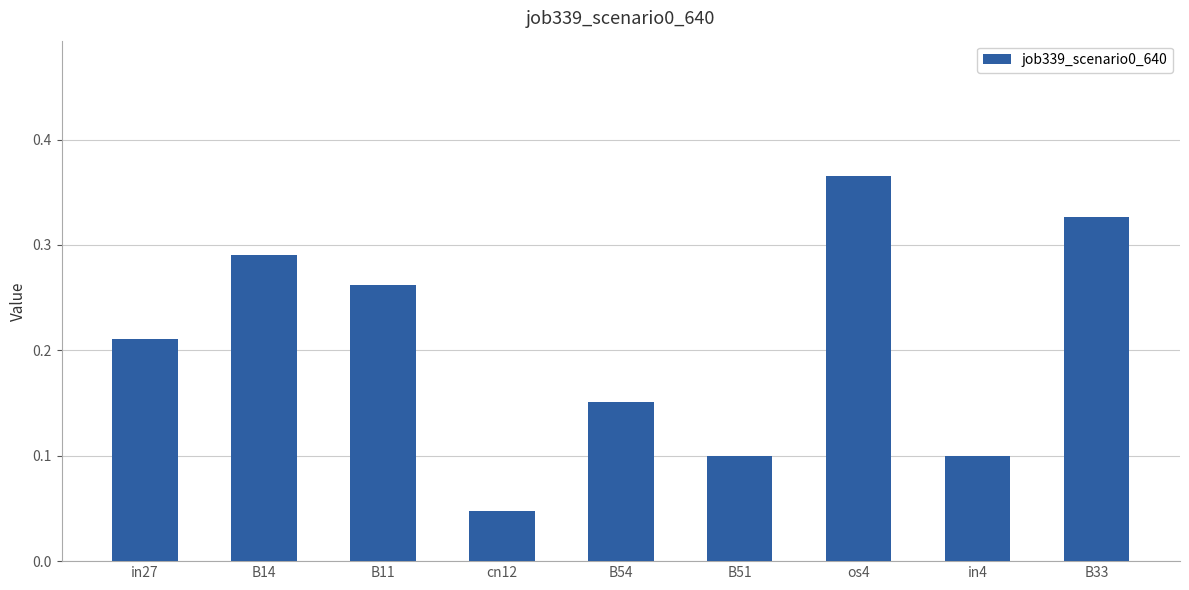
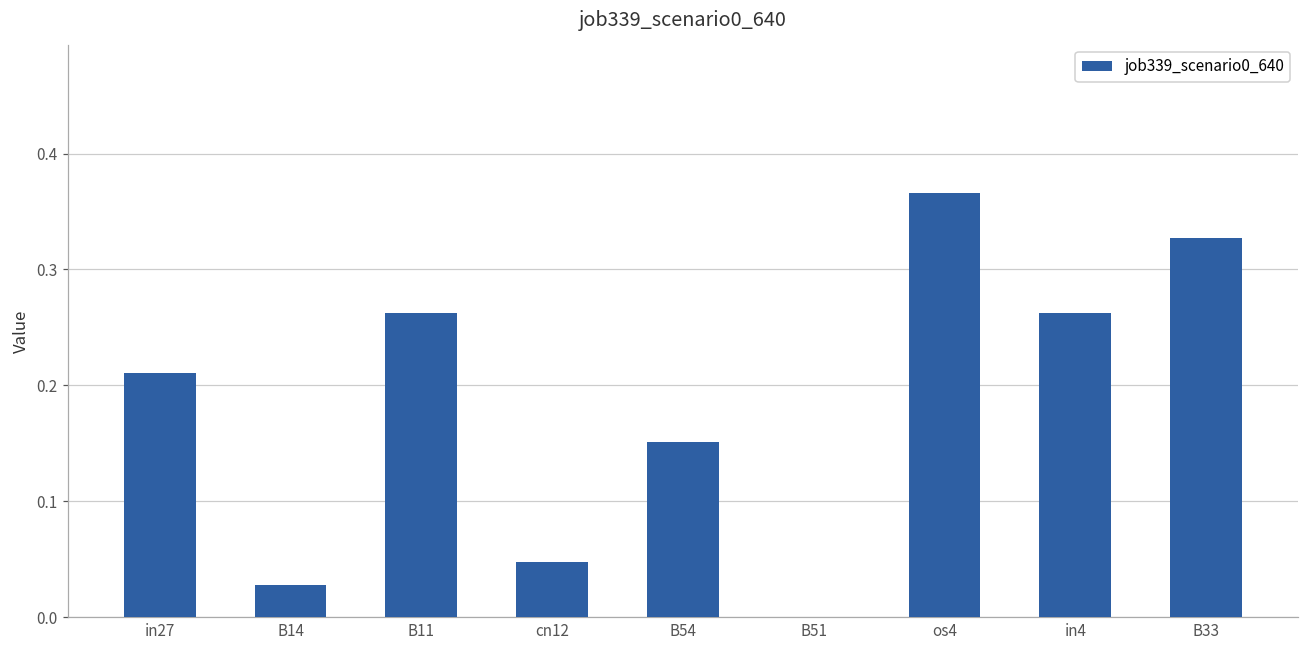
B14: 0.290 -> 0.028
B51: 0.1 -> 0.0
in4: 0.100 -> 0.262
